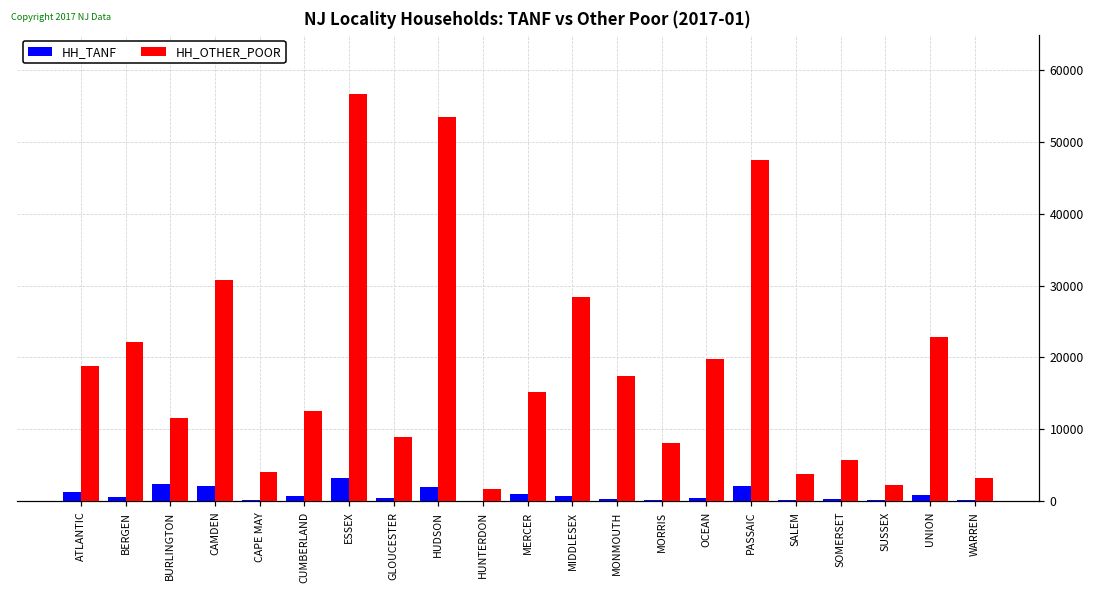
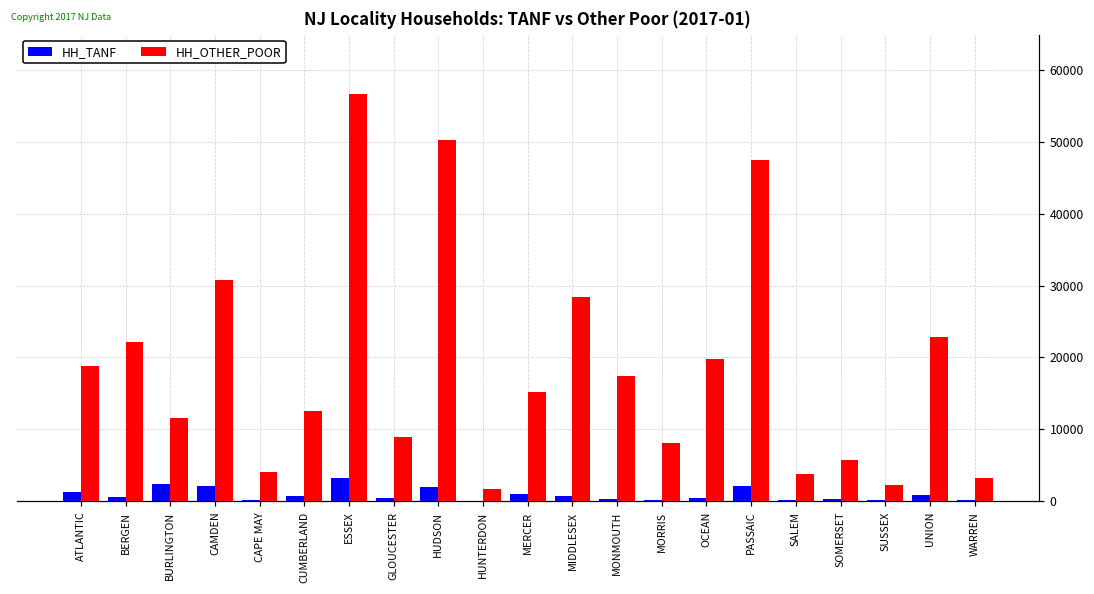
HH_OTHER_POOR, HUDSON: 53000 -> 50000
